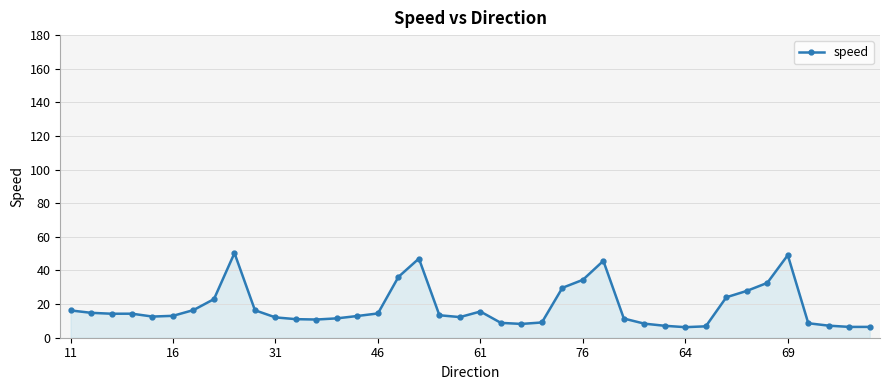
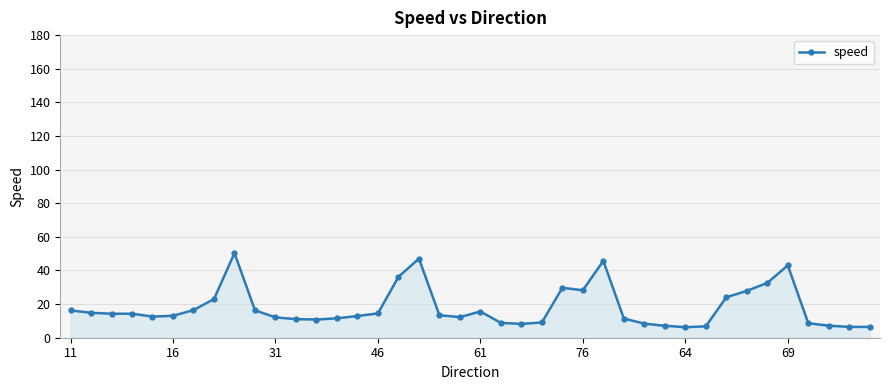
76: 34 -> 28
69: 49 -> 43
